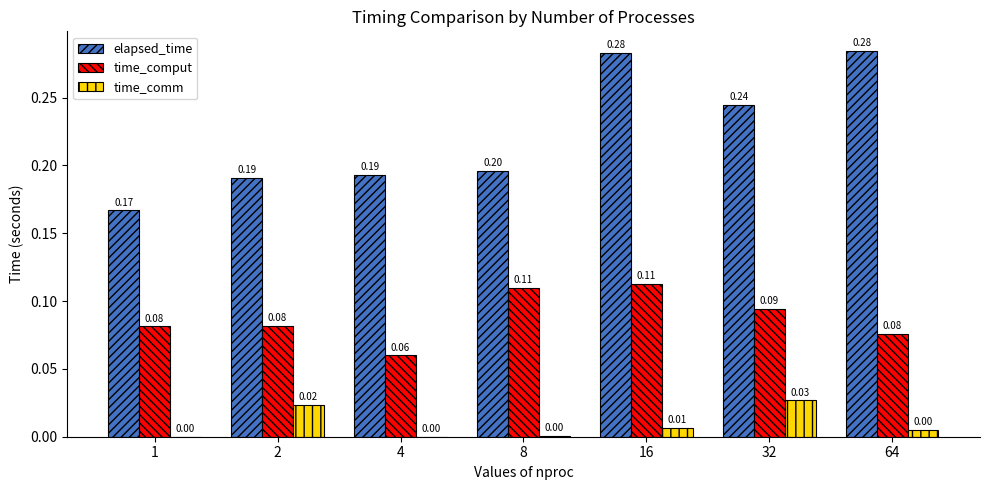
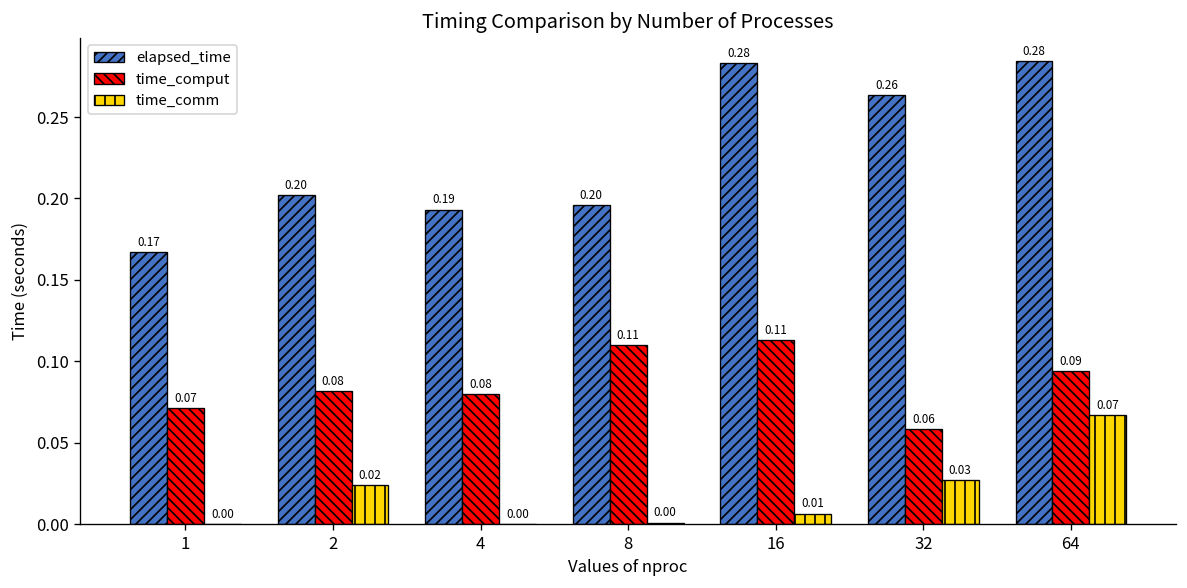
time_comput, 1: 0.08 -> 0.07
elapsed_time, 2: 0.19 -> 0.20
time_comput, 4: 0.06 -> 0.08
elapsed_time, 32: 0.24 -> 0.26
time_comput, 32: 0.09 -> 0.06
time_comput, 64: 0.08 -> 0.09
time_comm, 64: 0.00 -> 0.07
